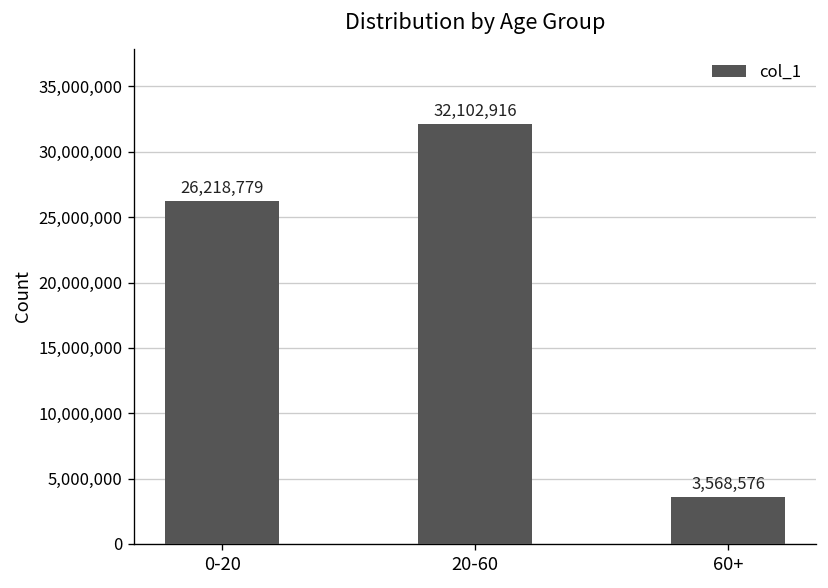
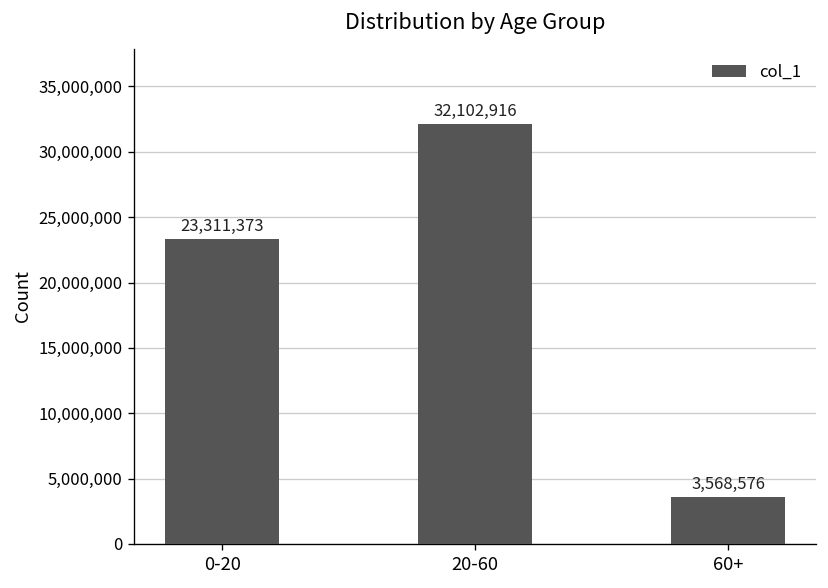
0-20: 26,218,779 -> 23,311,373
